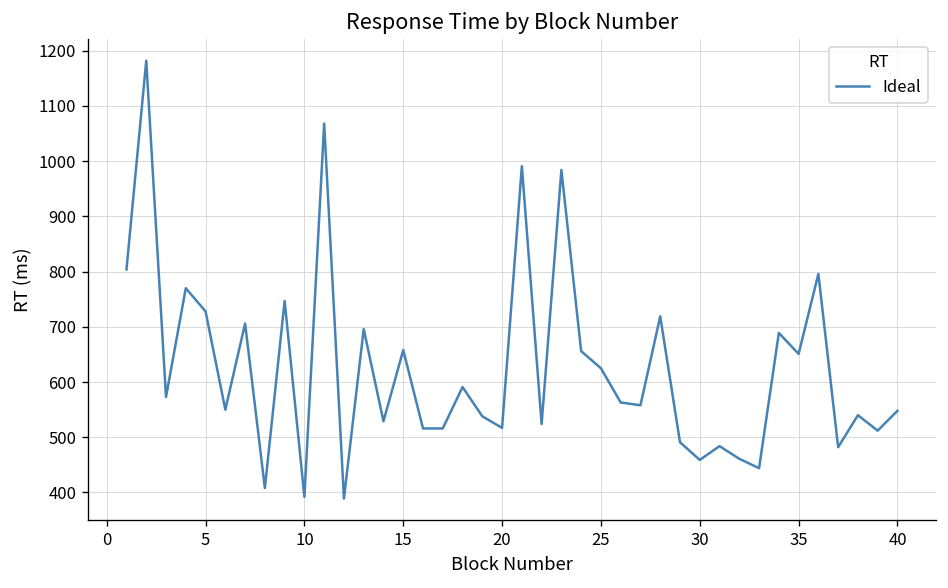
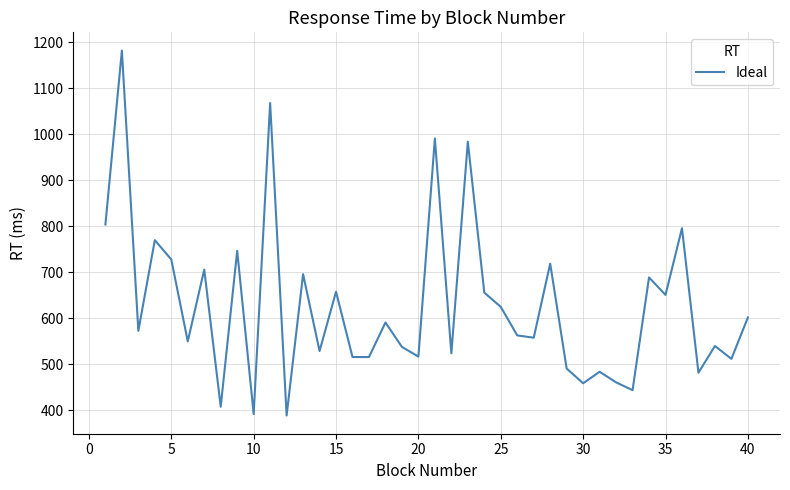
40: 550 -> 600
